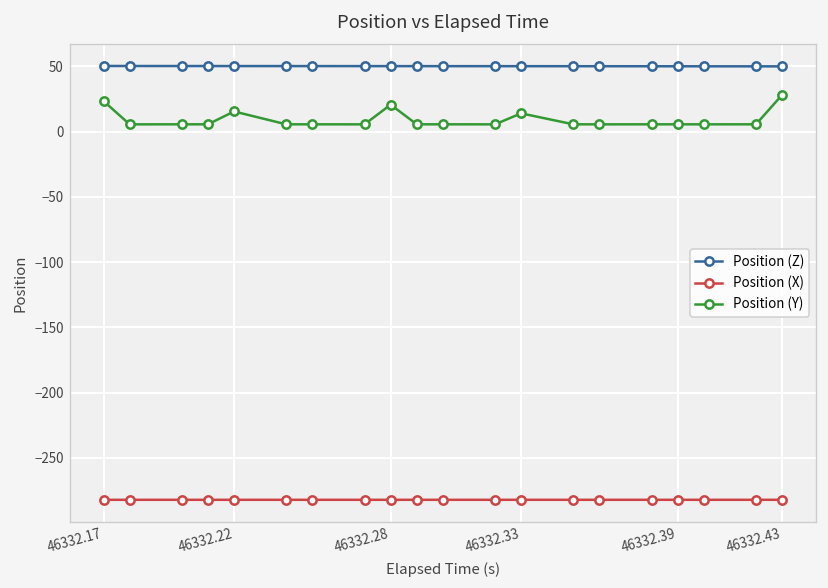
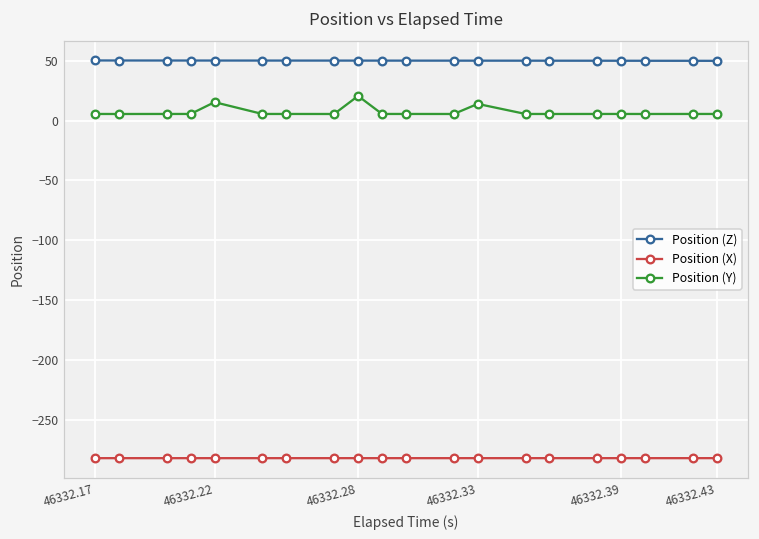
Position (Y), 46332.17: 23 -> 6
Position (Y), 46332.43: 28 -> 6
